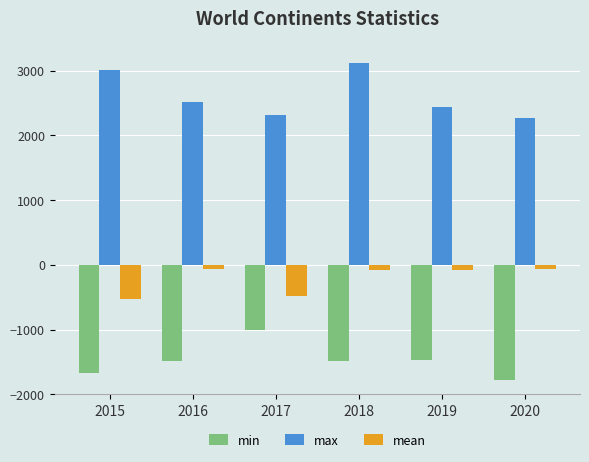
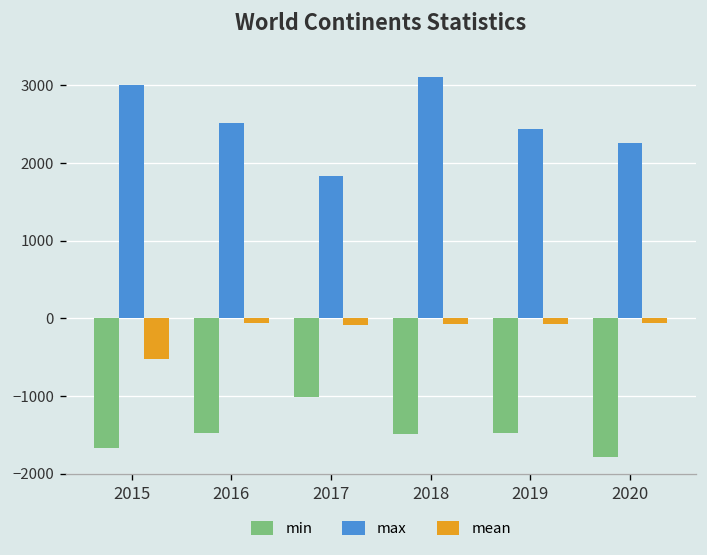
max, 2017: 2300 -> 1800
mean, 2017: -500 -> -100
